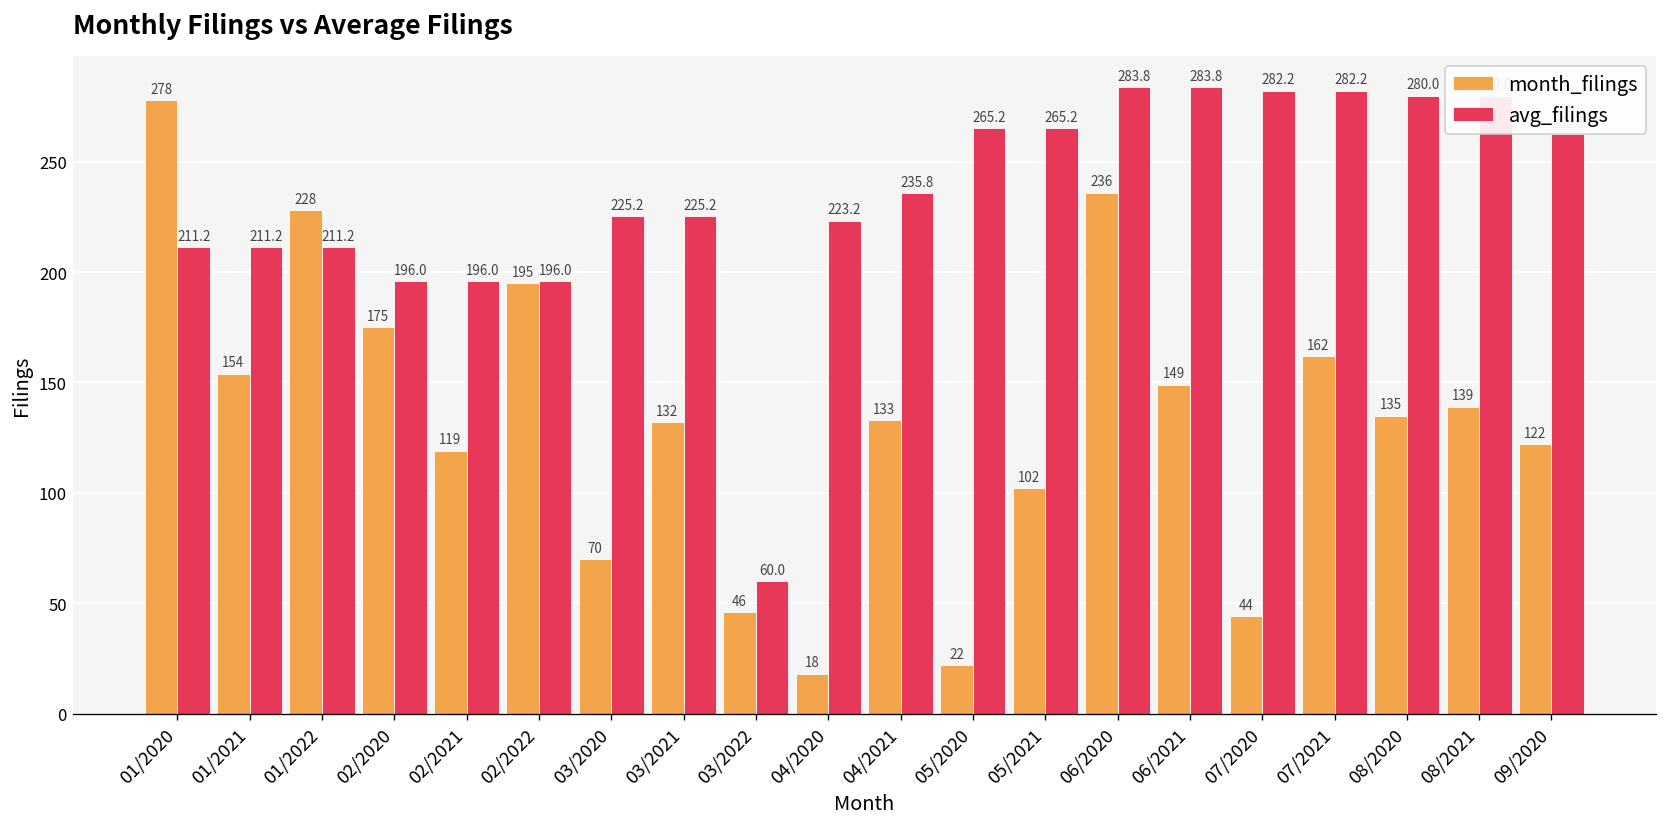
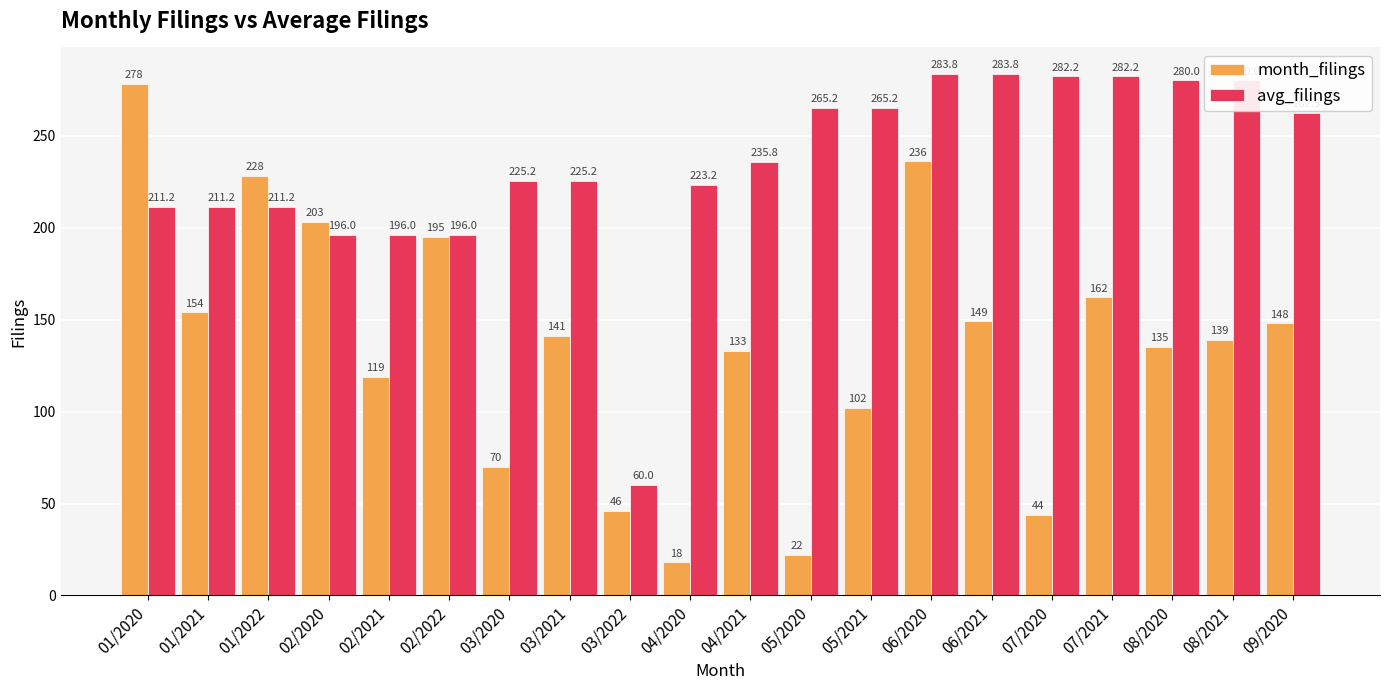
month_filings, 02/2020: 175 -> 203
month_filings, 03/2021: 132 -> 141
month_filings, 09/2020: 122 -> 148
